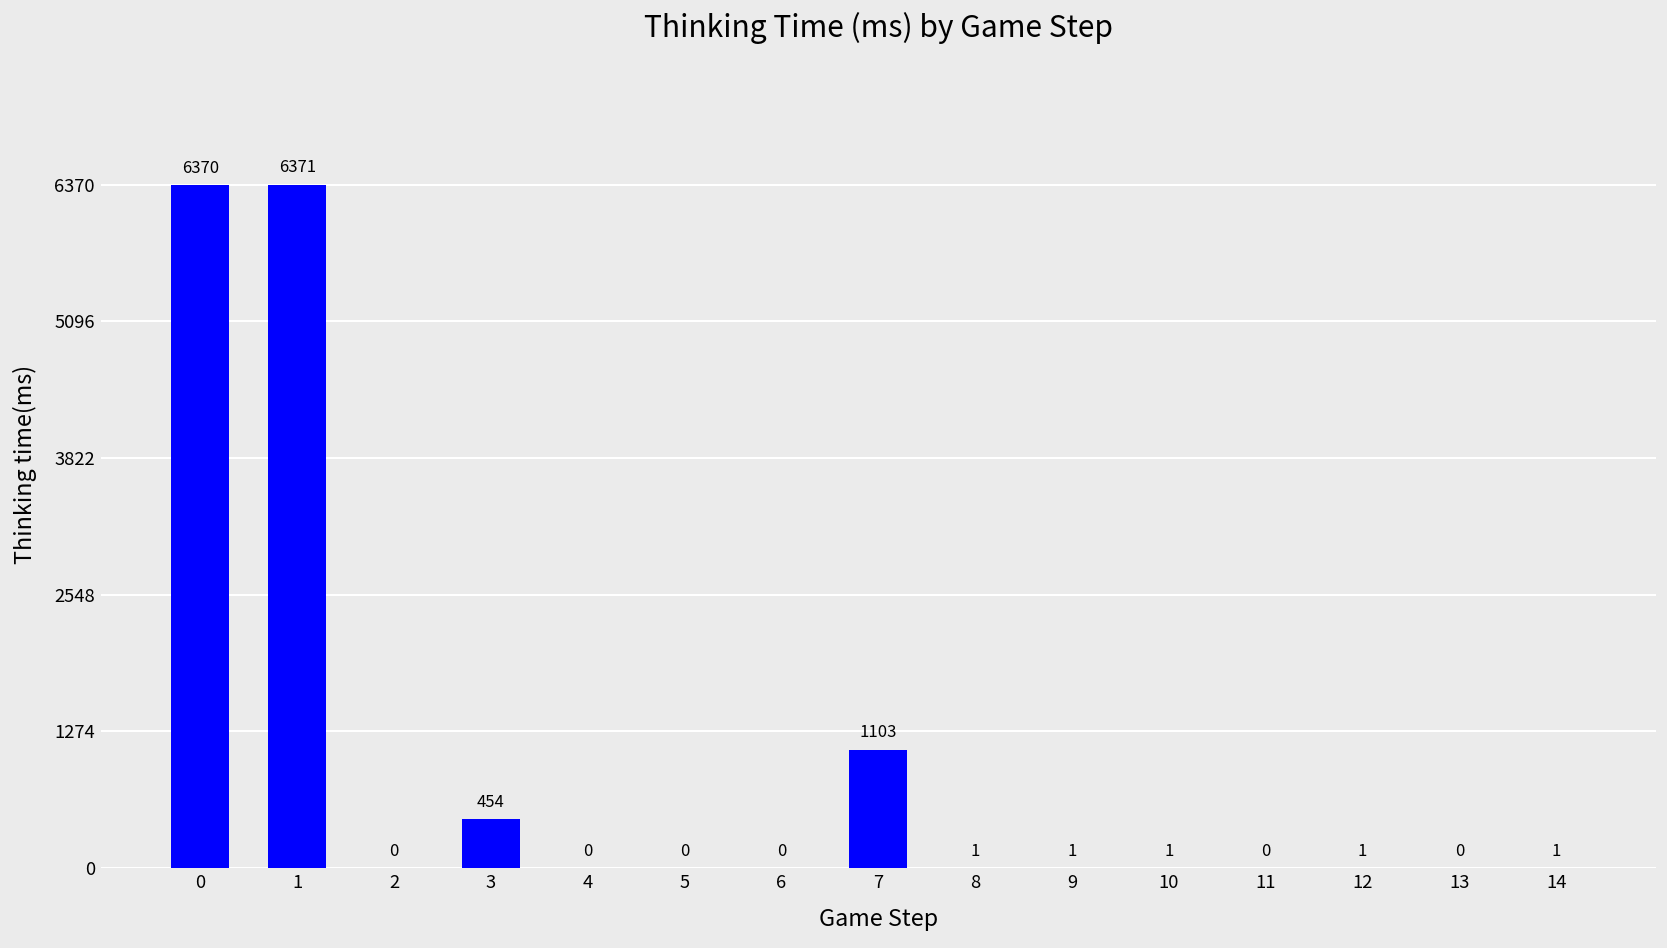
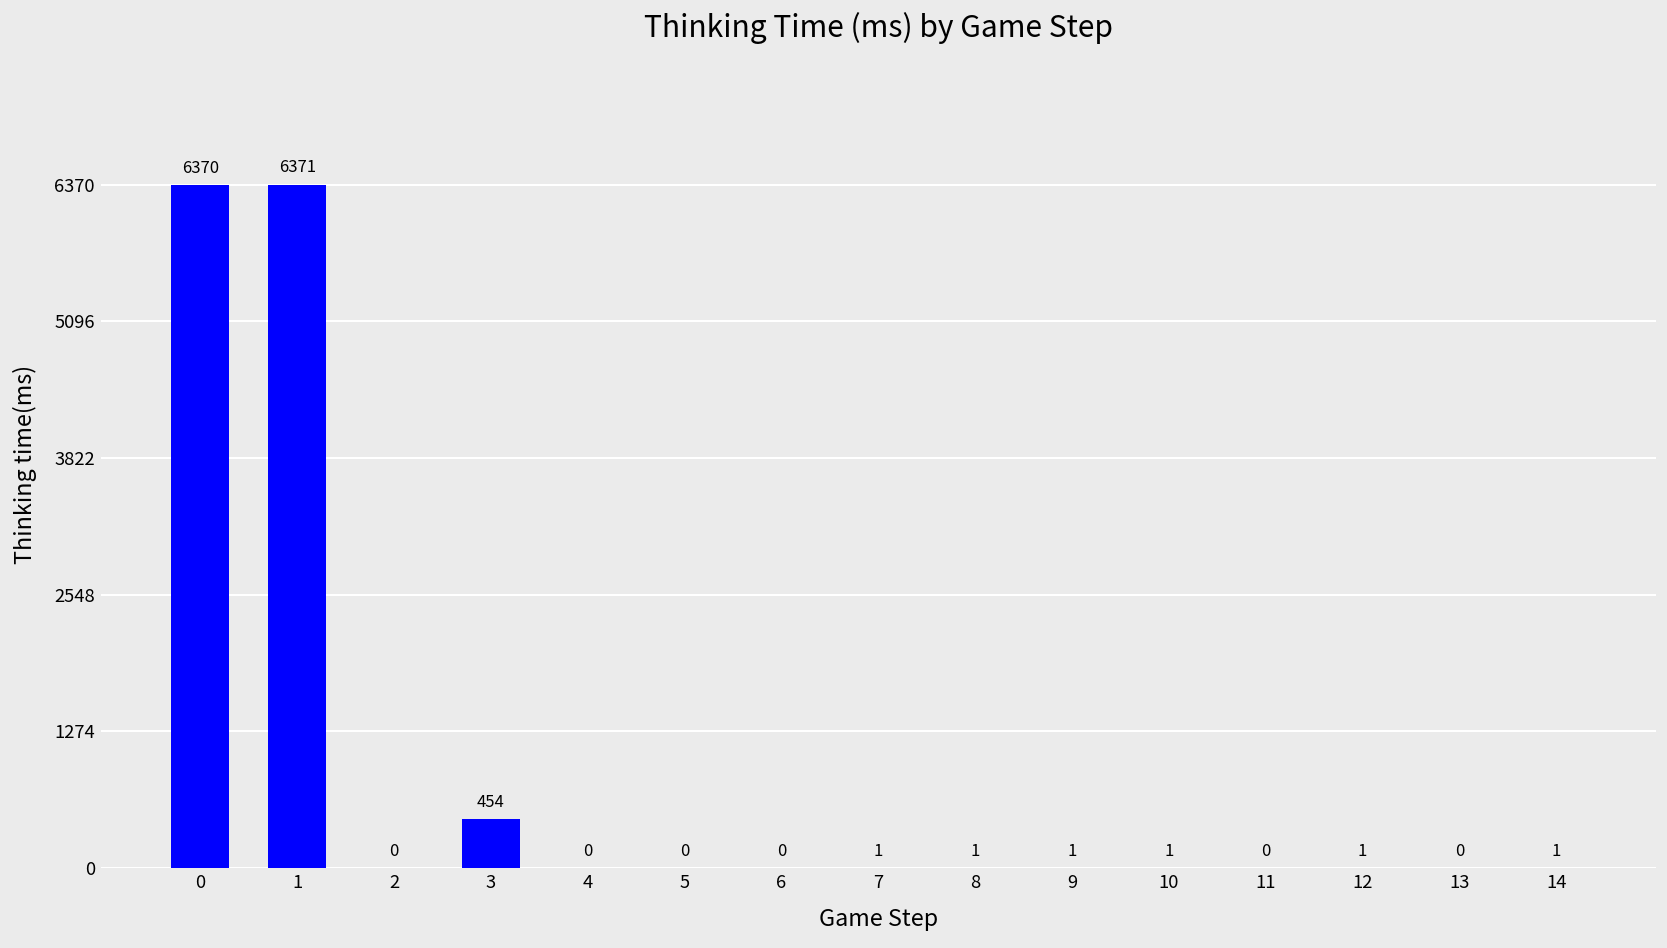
7: 1103 -> 1
